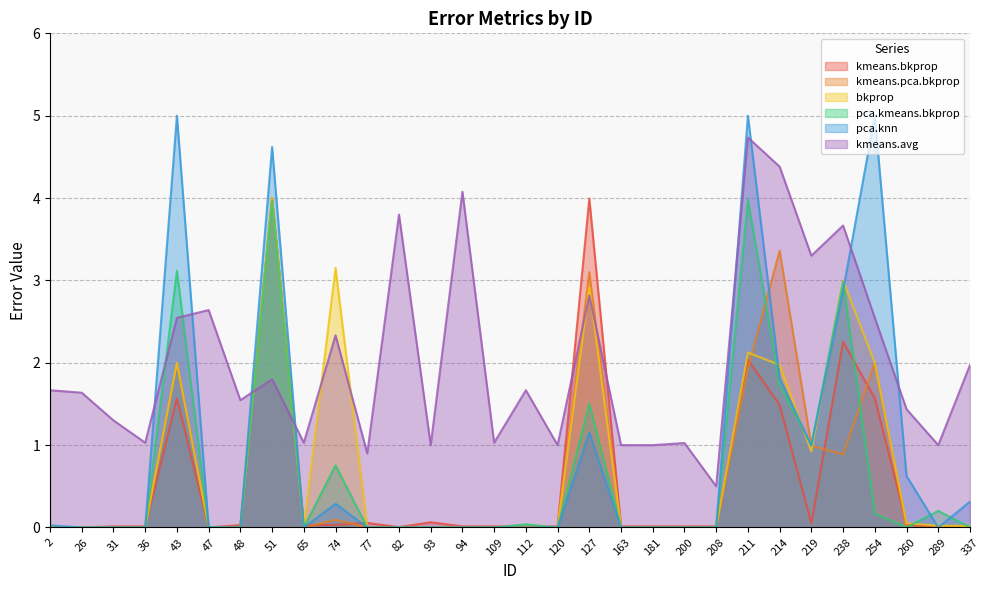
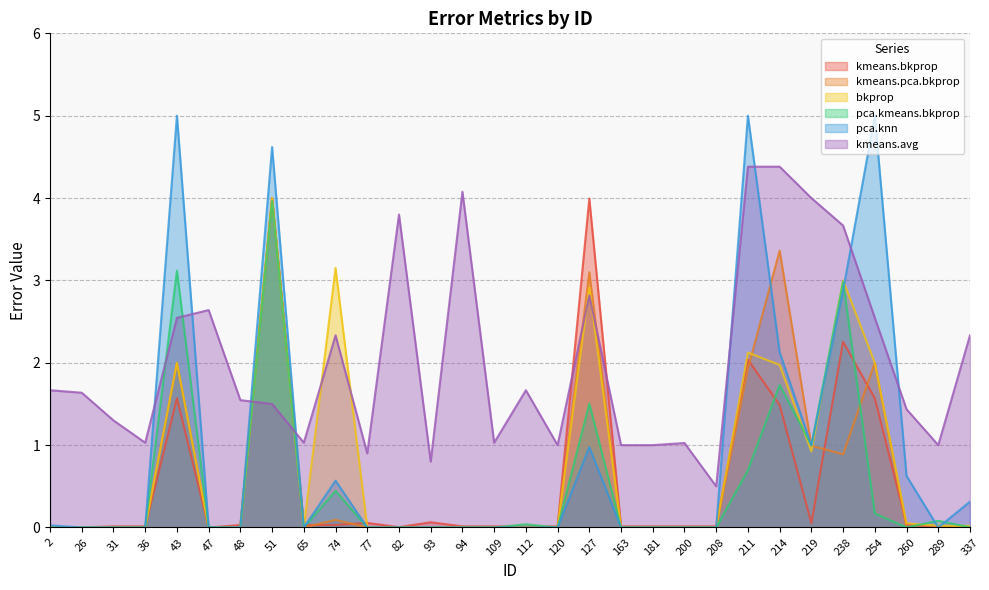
kmeans.avg, 51: 1.8 -> 1.5
pca.kmeans.bkprop, 74: 0.8 -> 0.4
pca.knn, 74: 0.3 -> 0.6
kmeans.avg, 93: 1.0 -> 0.8
pca.knn, 127: 1.2 -> 1.0
pca.kmeans.bkprop, 211: 4.0 -> 0.7
kmeans.avg, 211: 4.7 -> 4.4
pca.knn, 214: 1.8 -> 2.1
kmeans.avg, 219: 3.3 -> 4.0
pca.kmeans.bkprop, 289: 0.2 -> 0.1
kmeans.avg, 337: 2.0 -> 2.3
